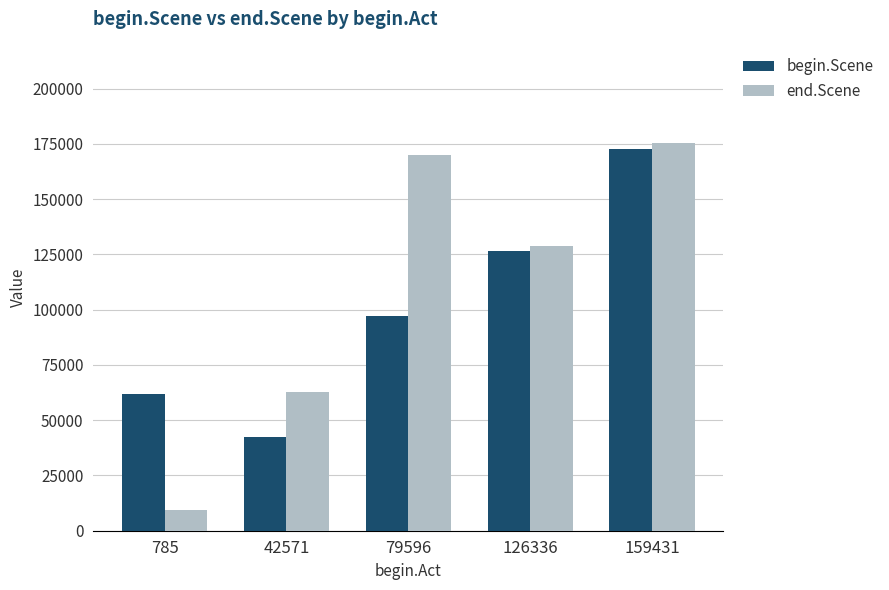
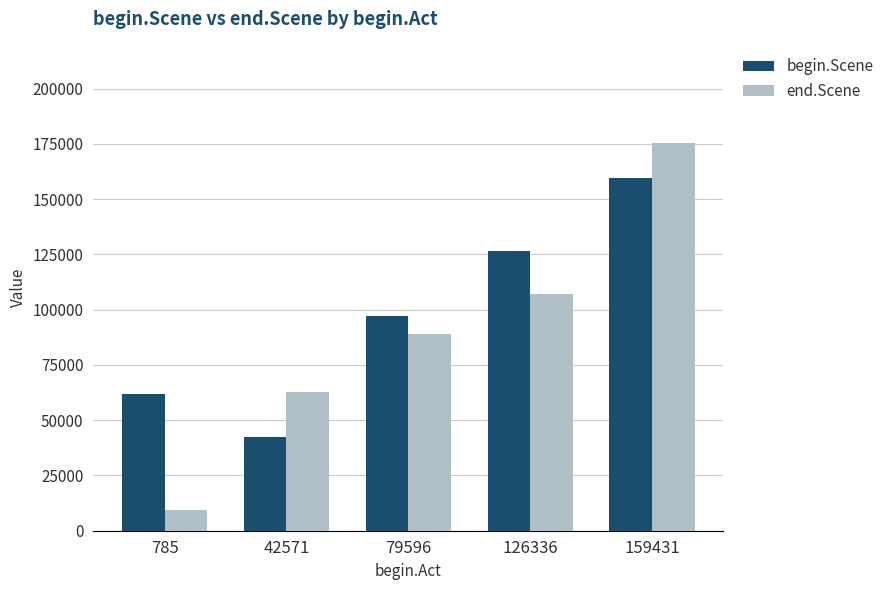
end.Scene, 79596: 170000 -> 89000
end.Scene, 126336: 129000 -> 107000
begin.Scene, 159431: 173000 -> 159000
